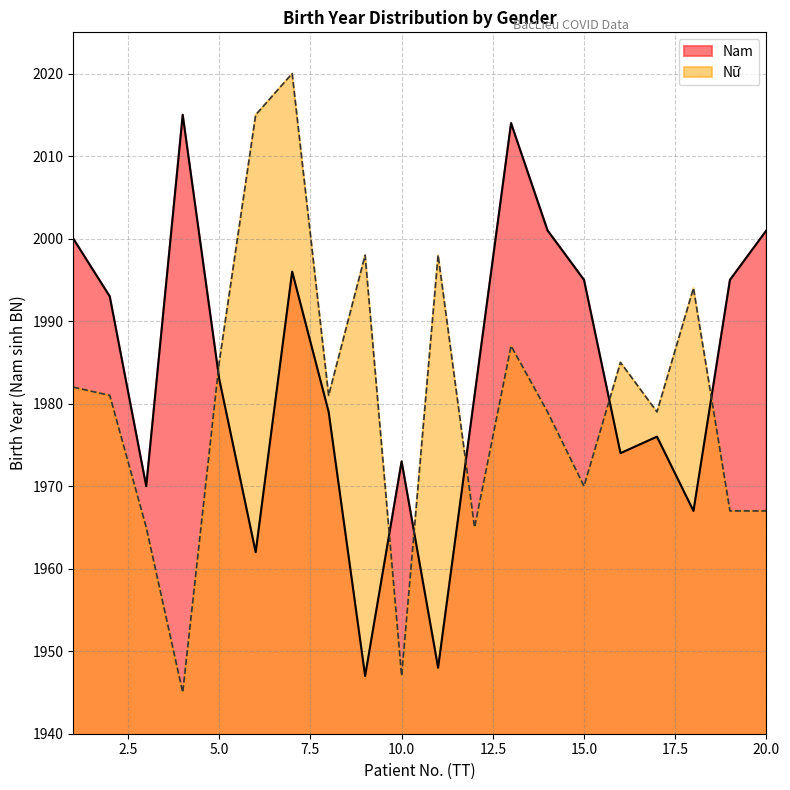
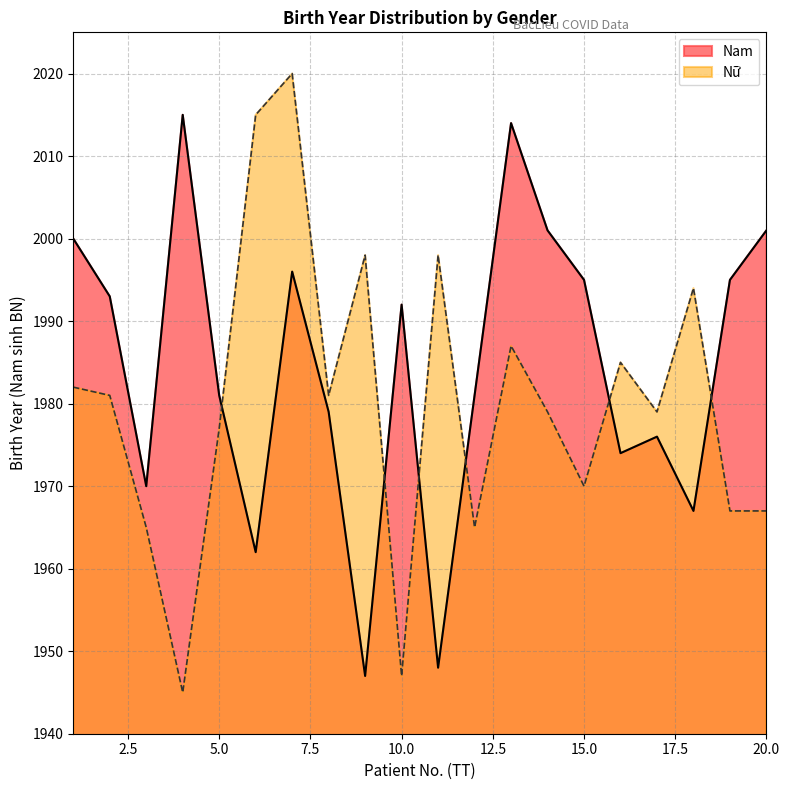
Nam, 5.0: 1983 -> 1981
Nữ, 5.0: 1985 -> 1977
Nam, 10.0: 1973 -> 1992
